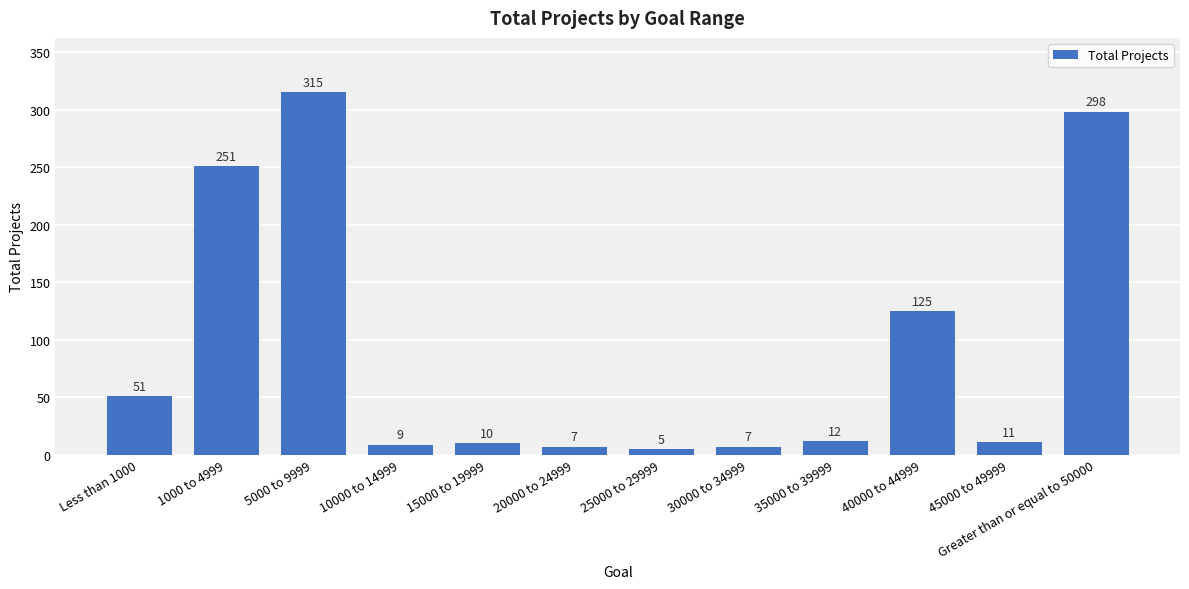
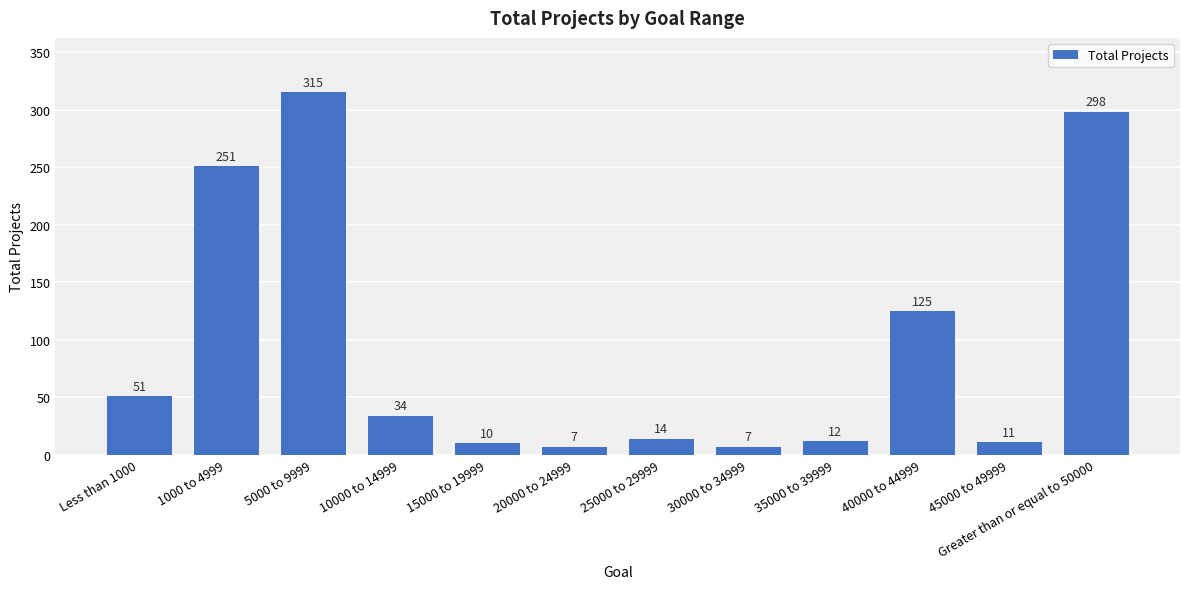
10000 to 14999: 9 -> 34
25000 to 29999: 5 -> 14
